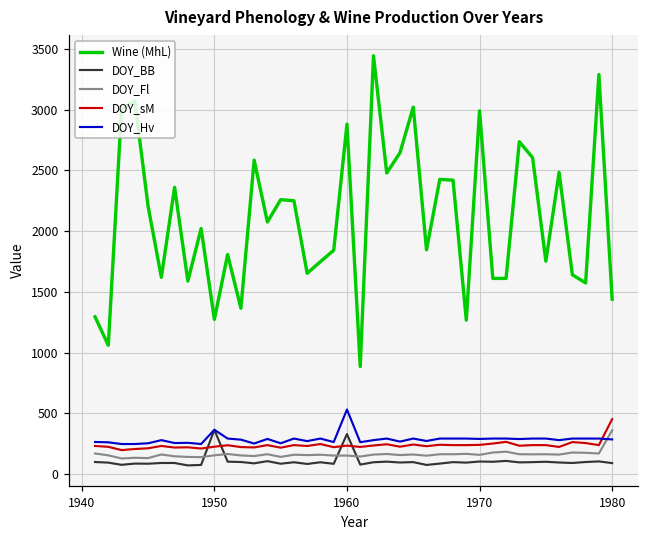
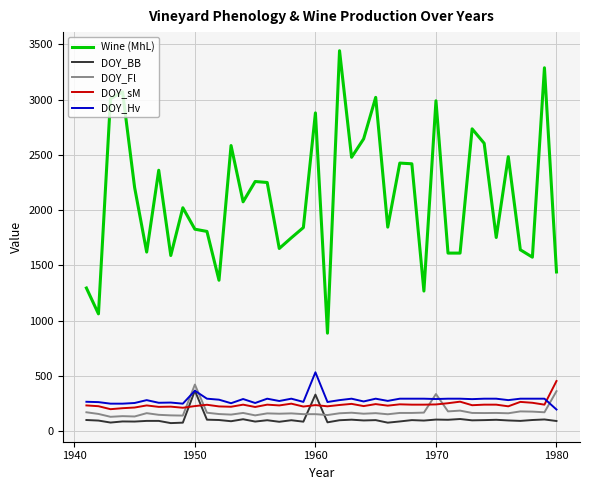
Wine (MhL), 1950: 1270 -> 1830
DOY_Fl, 1950: 160 -> 420
DOY_Fl, 1970: 160 -> 340
DOY_Hv, 1980: 290 -> 200
